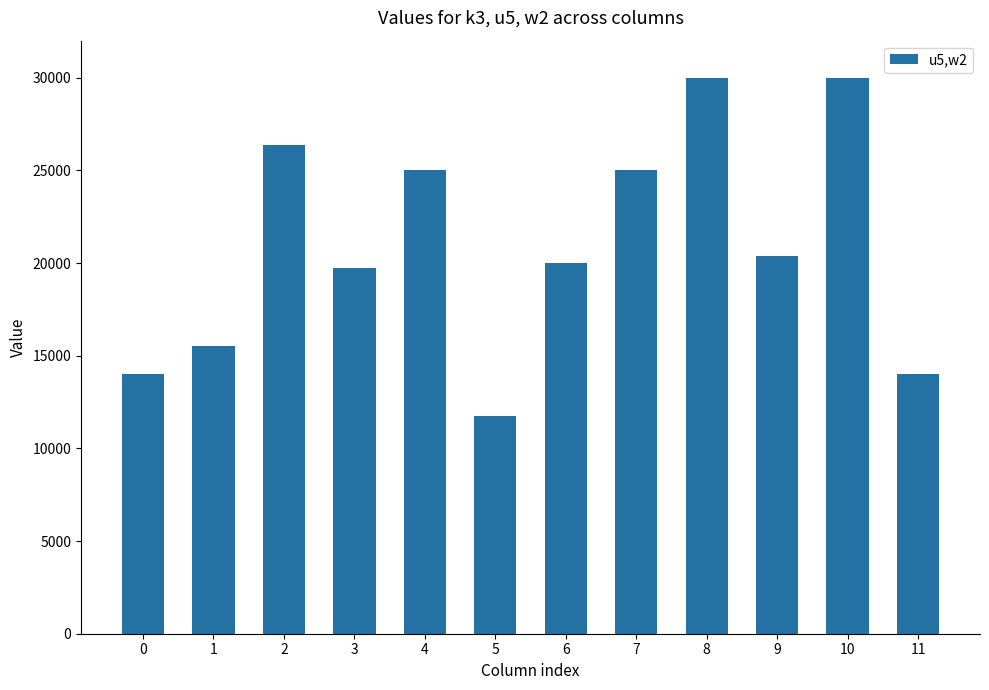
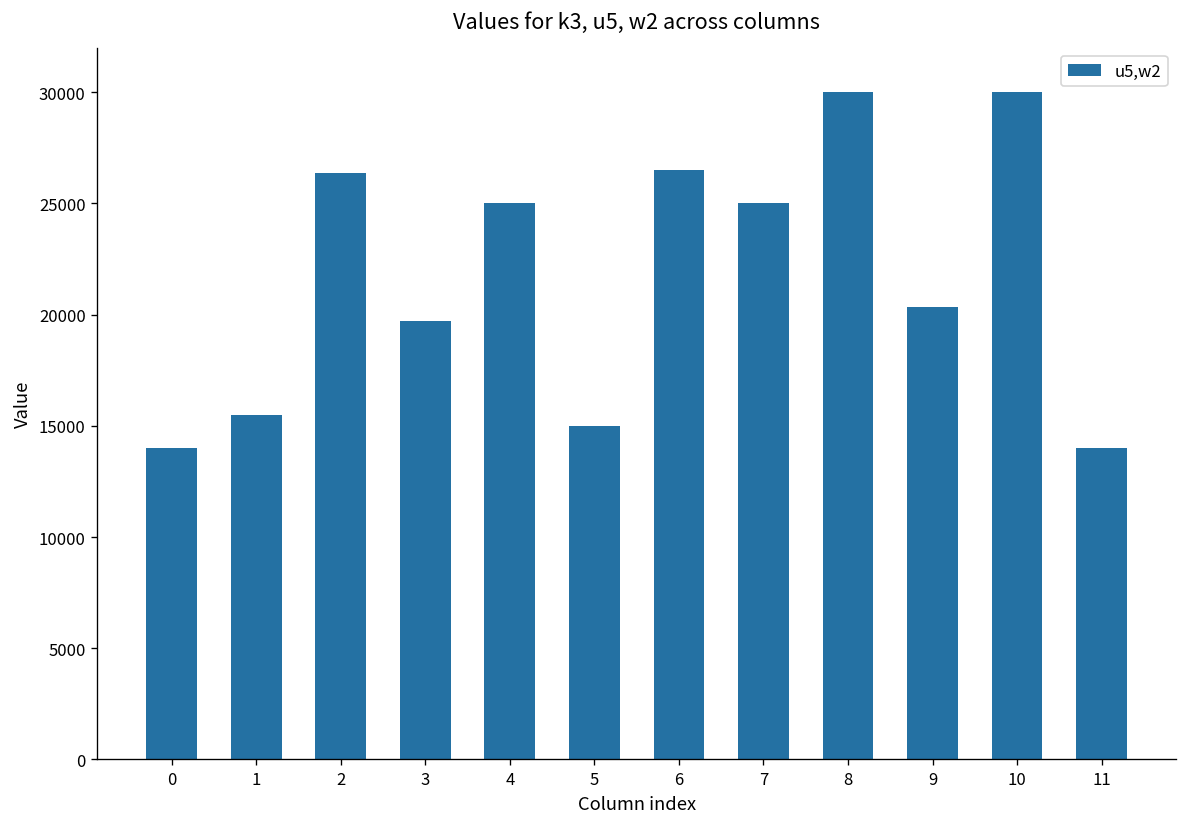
5: 11800 -> 15000
6: 20000 -> 26500
